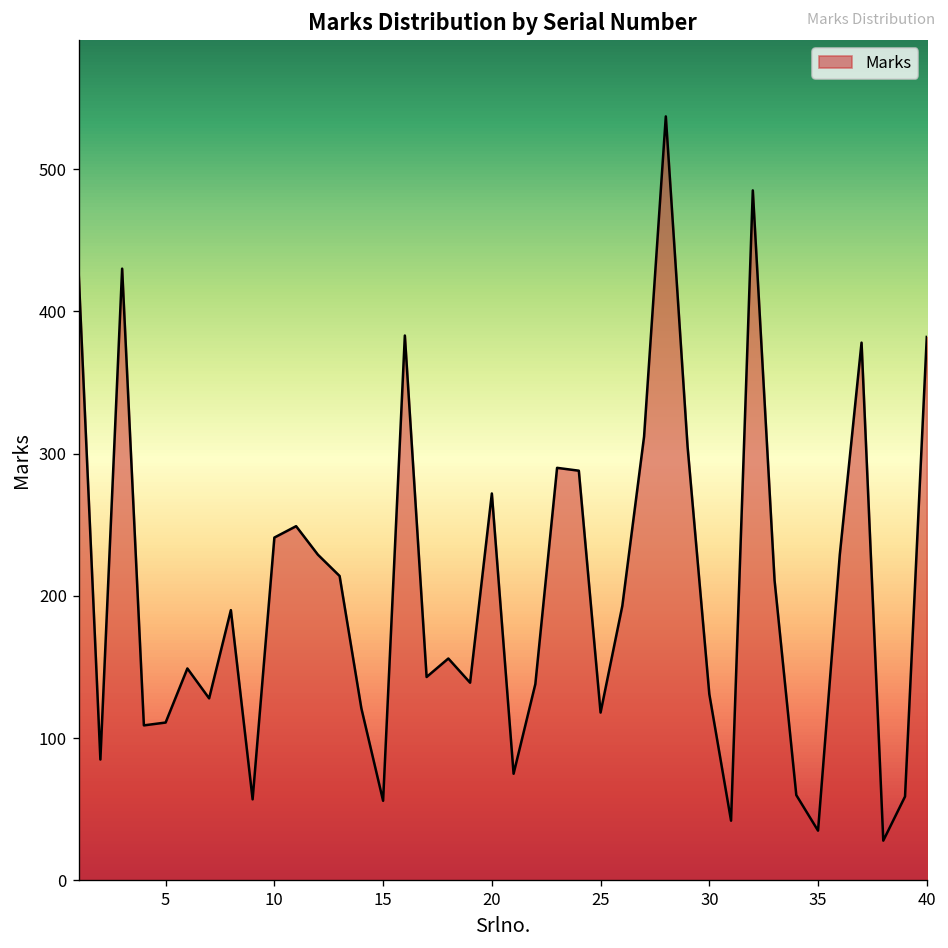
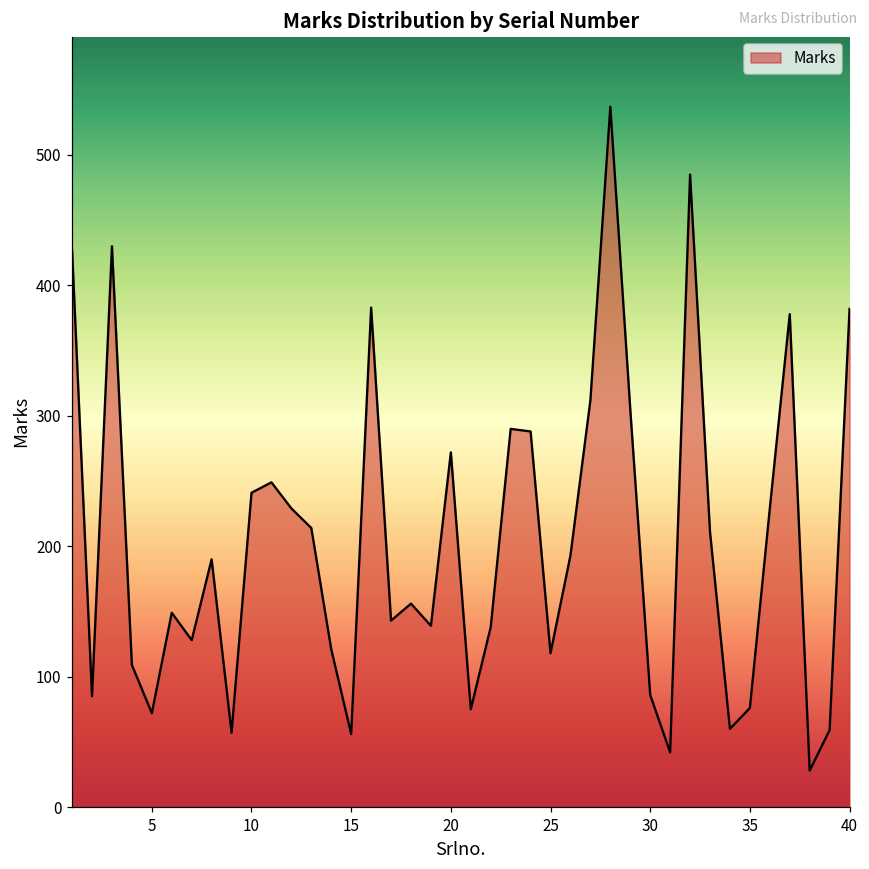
5: 111 -> 72
30: 131 -> 86
35: 35 -> 76
